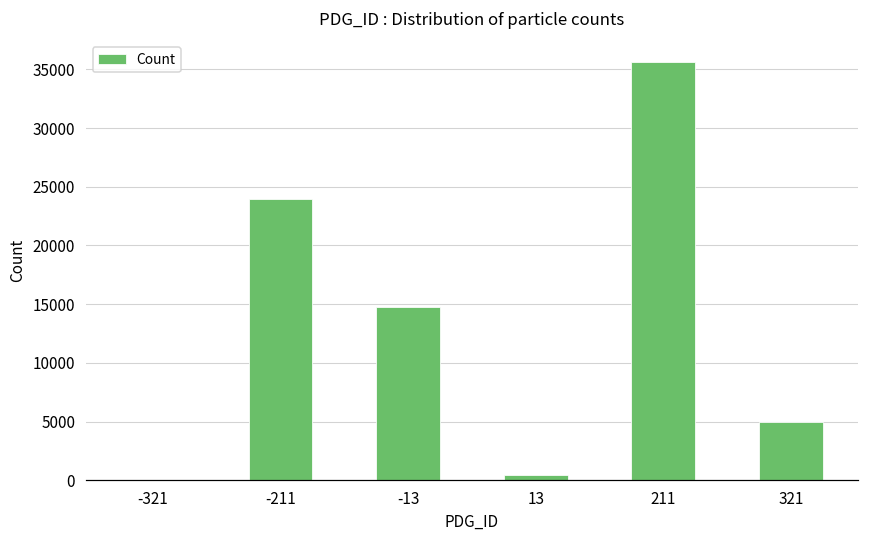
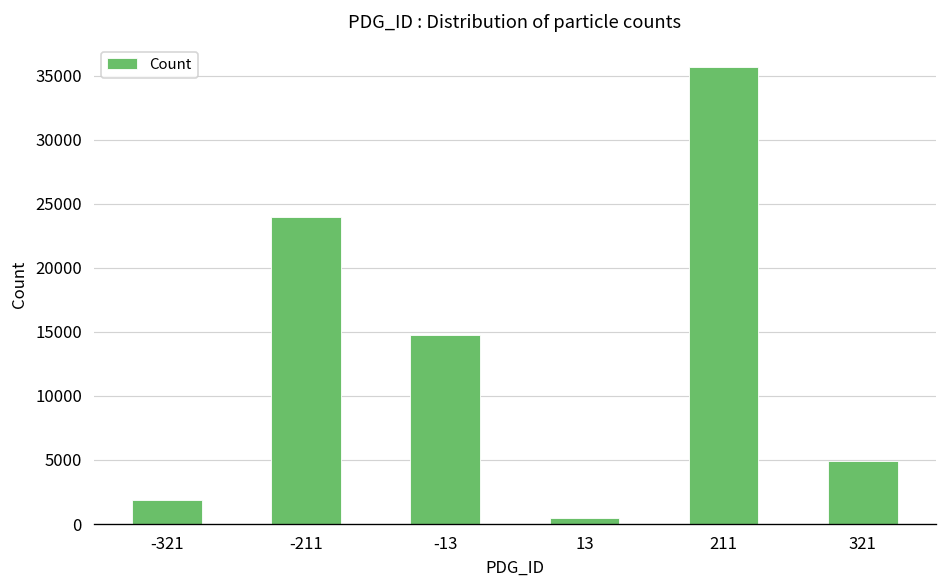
-321: 0 -> 1900
